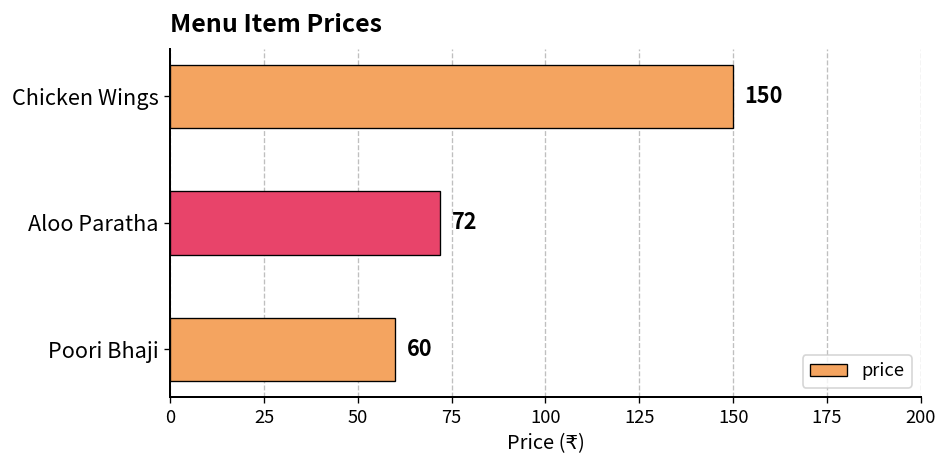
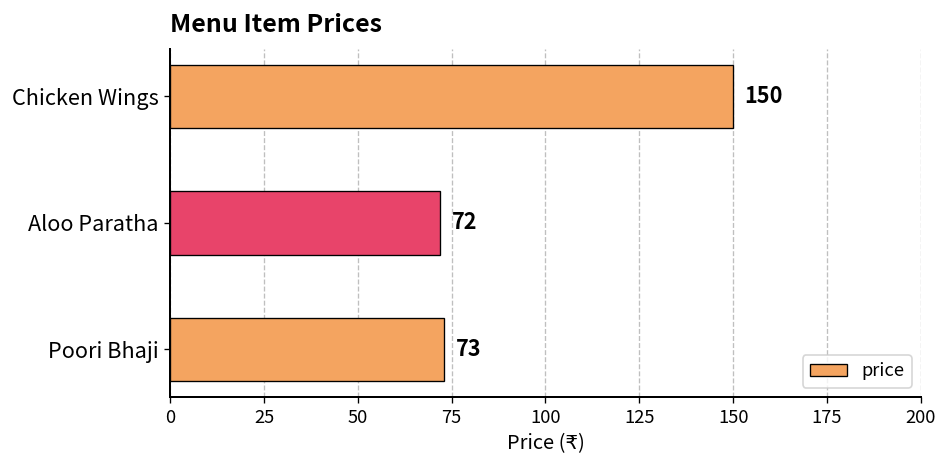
Poori Bhaji: 60 -> 73
